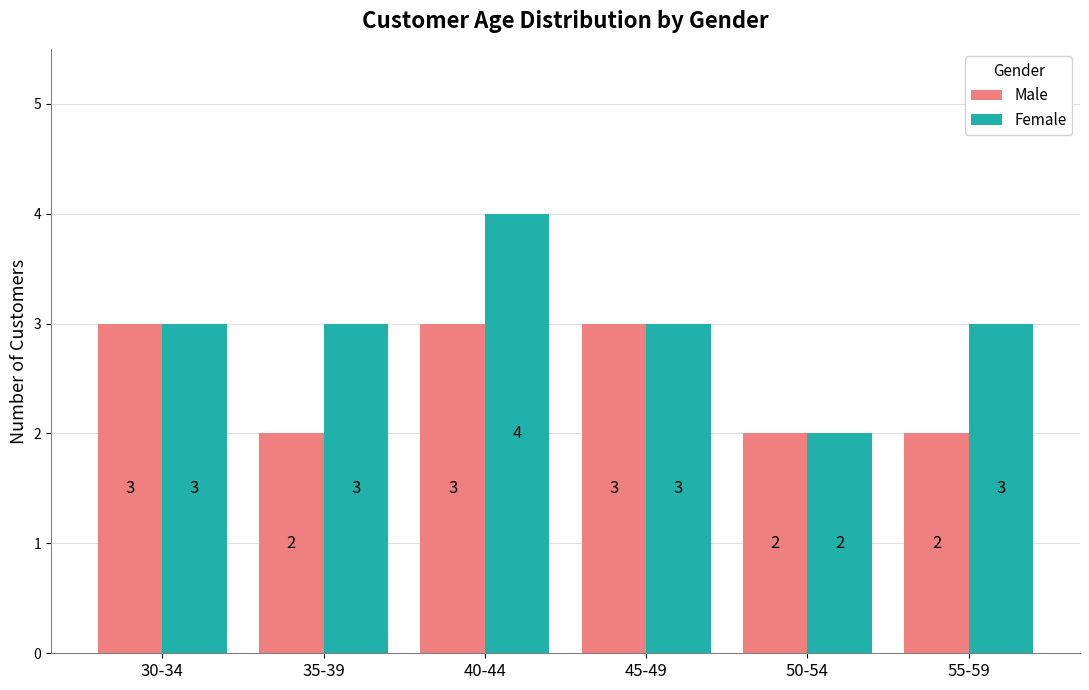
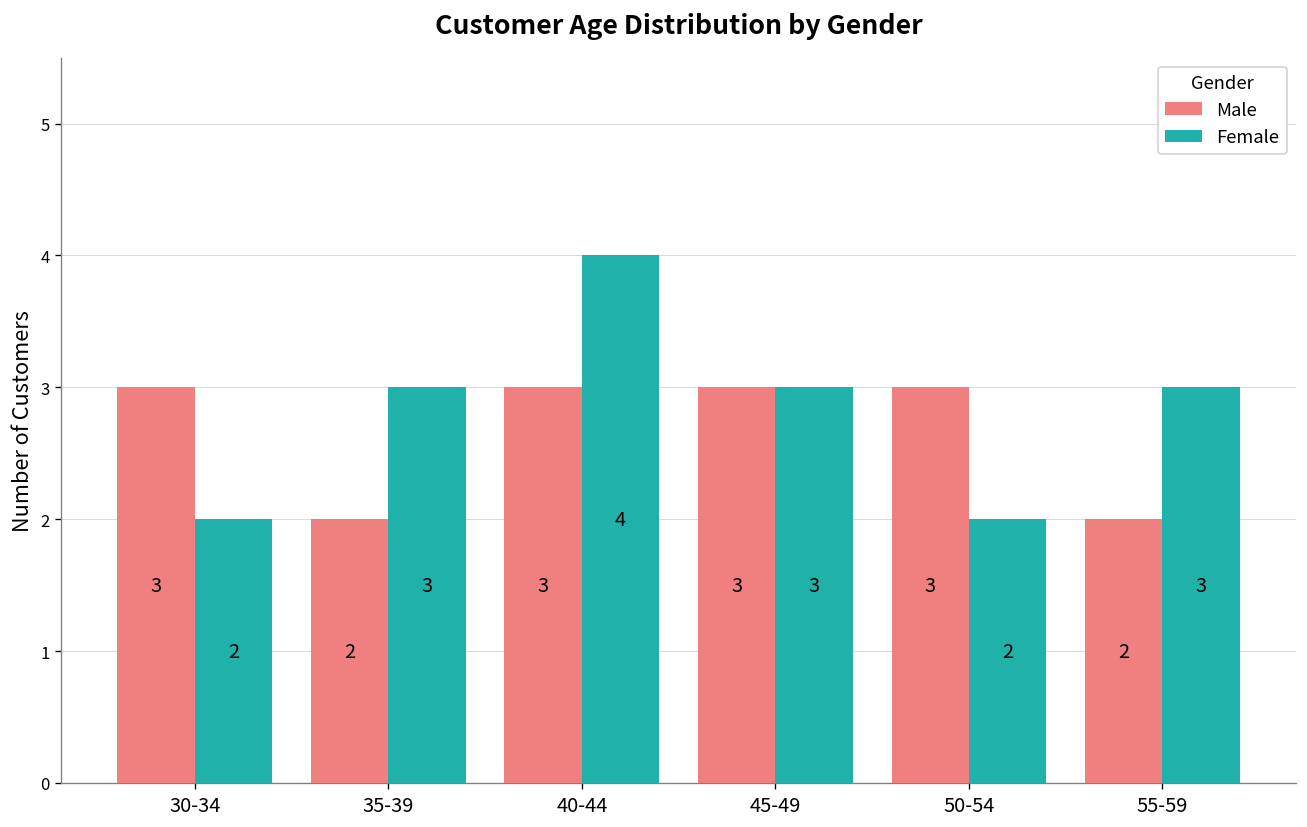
Female, 30-34: 3 -> 2
Male, 50-54: 2 -> 3
